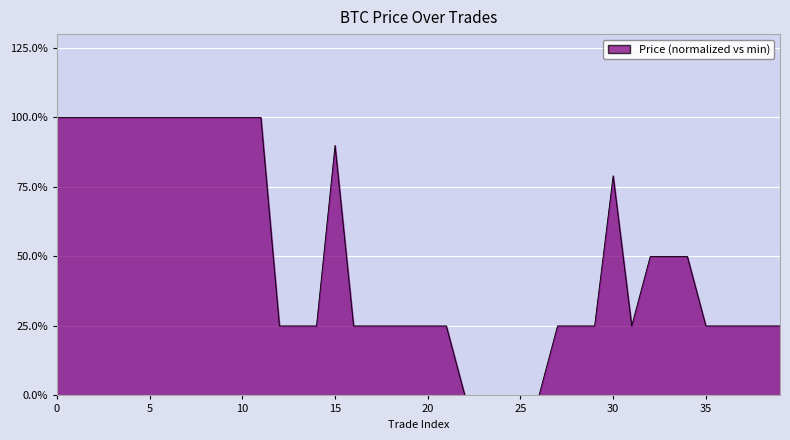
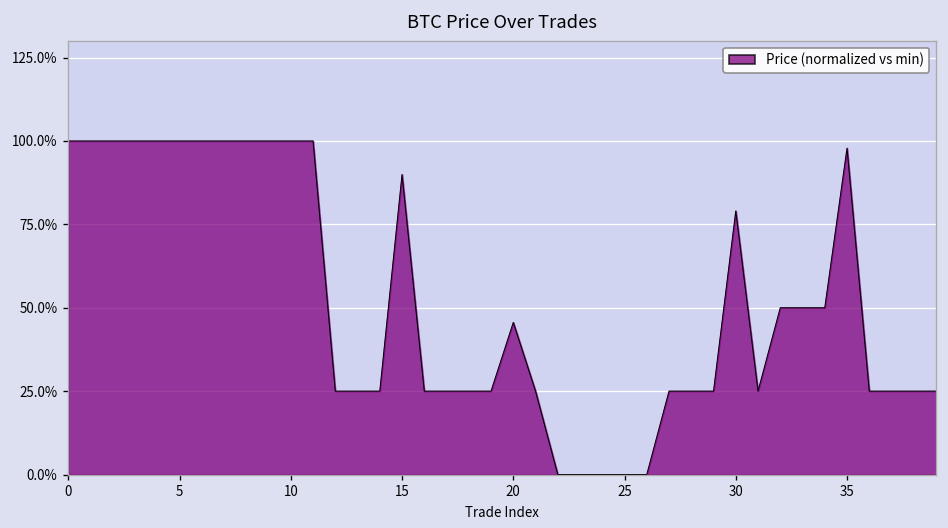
20: 25% -> 46%
35: 25% -> 98%
